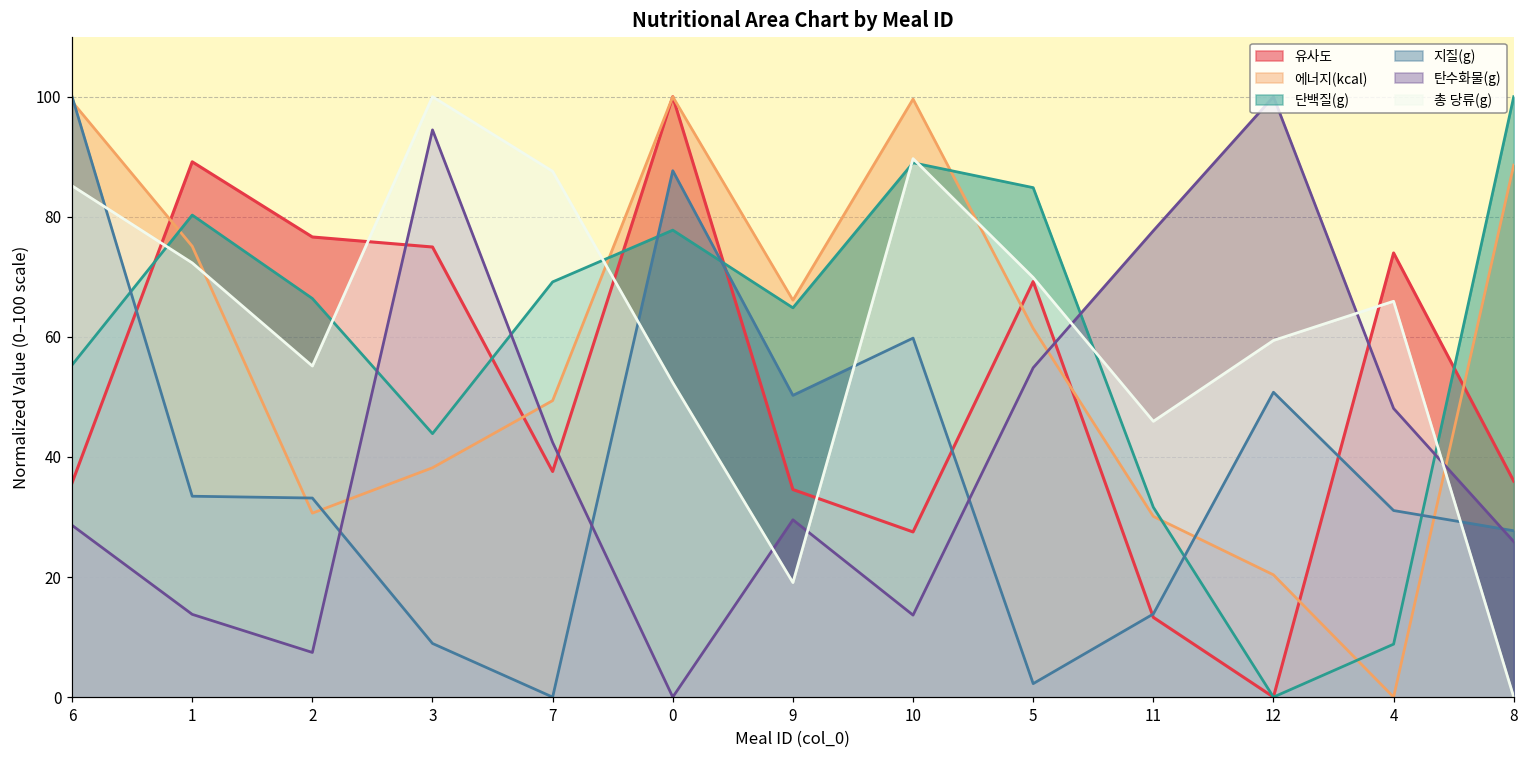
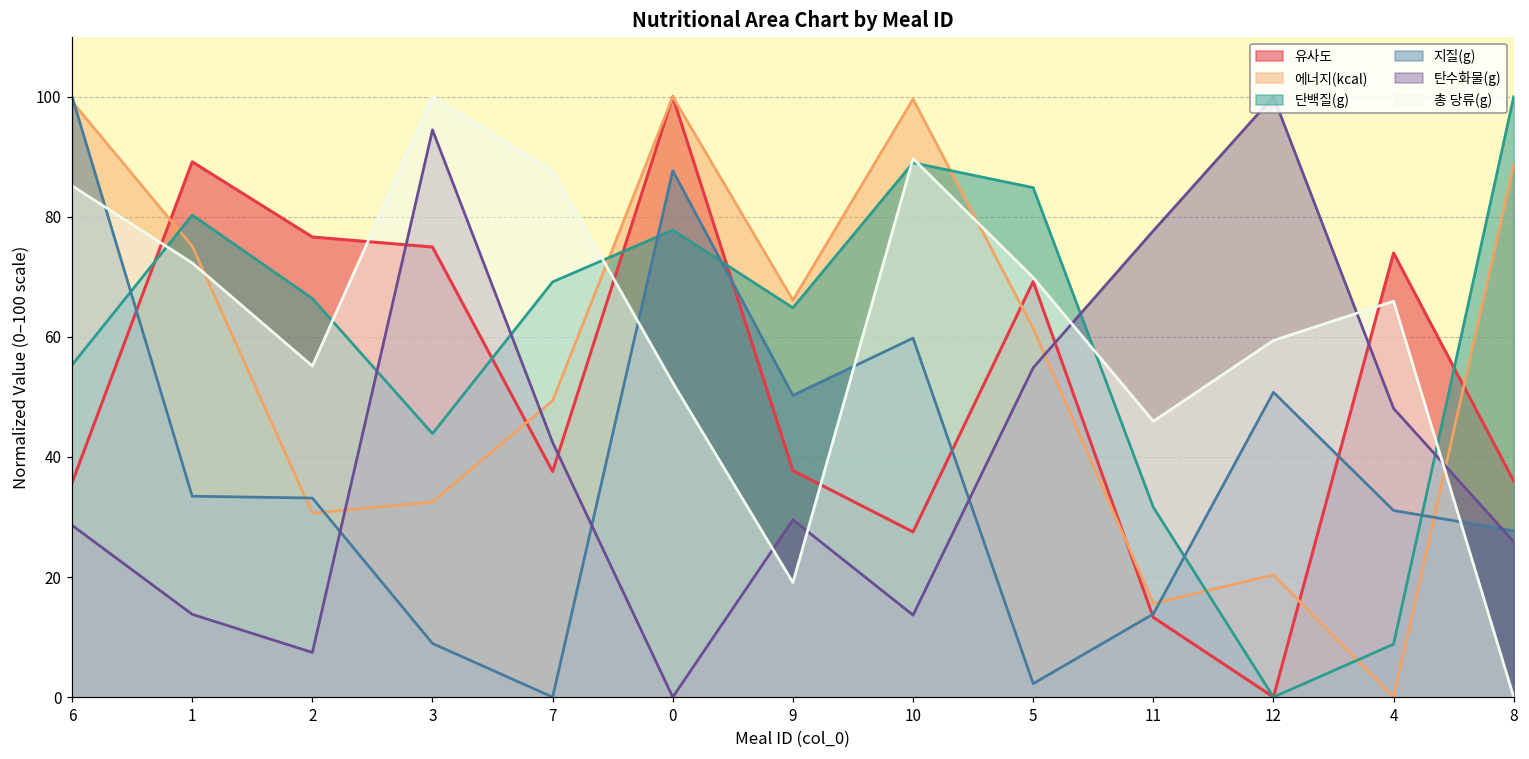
에너지(kcal), 3: 38 -> 33
유사도, 9: 35 -> 38
에너지(kcal), 11: 30 -> 16
